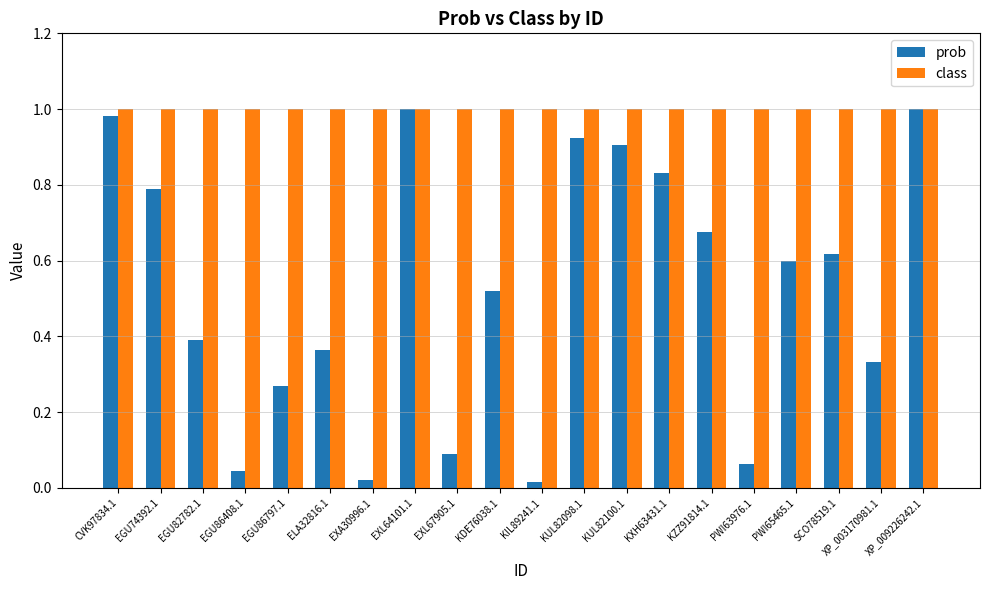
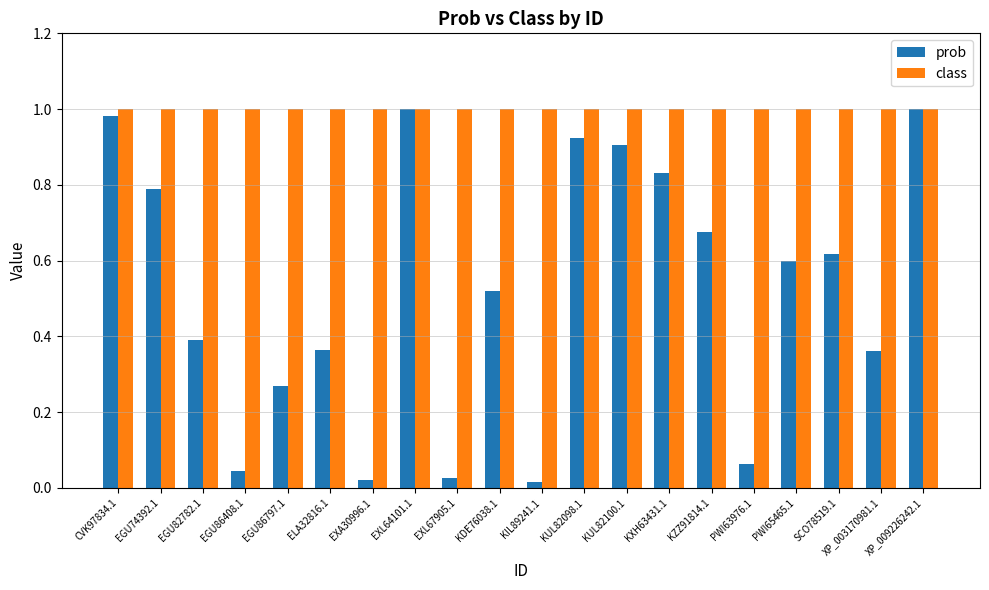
prob, EXL67905.1: 0.09 -> 0.03
prob, XP_003170981.1: 0.33 -> 0.36
